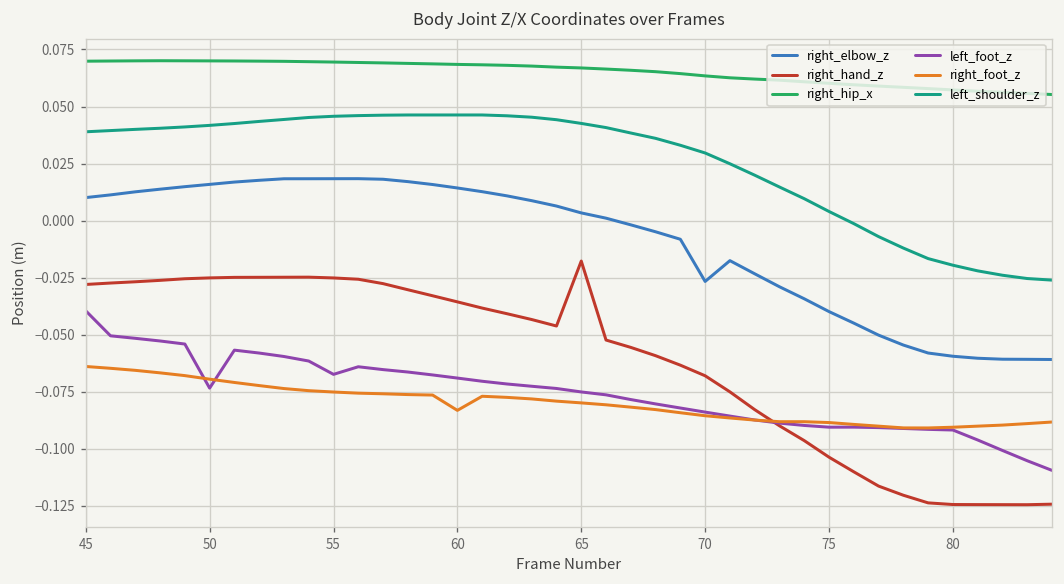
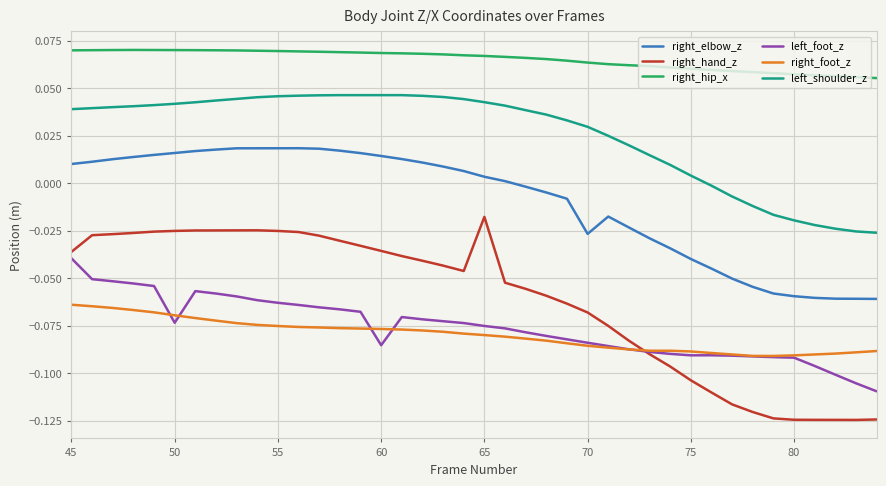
right_hand_z, 45: -0.028 -> -0.036
left_foot_z, 55: -0.067 -> -0.063
left_foot_z, 60: -0.069 -> -0.085
right_foot_z, 60: -0.083 -> -0.077
